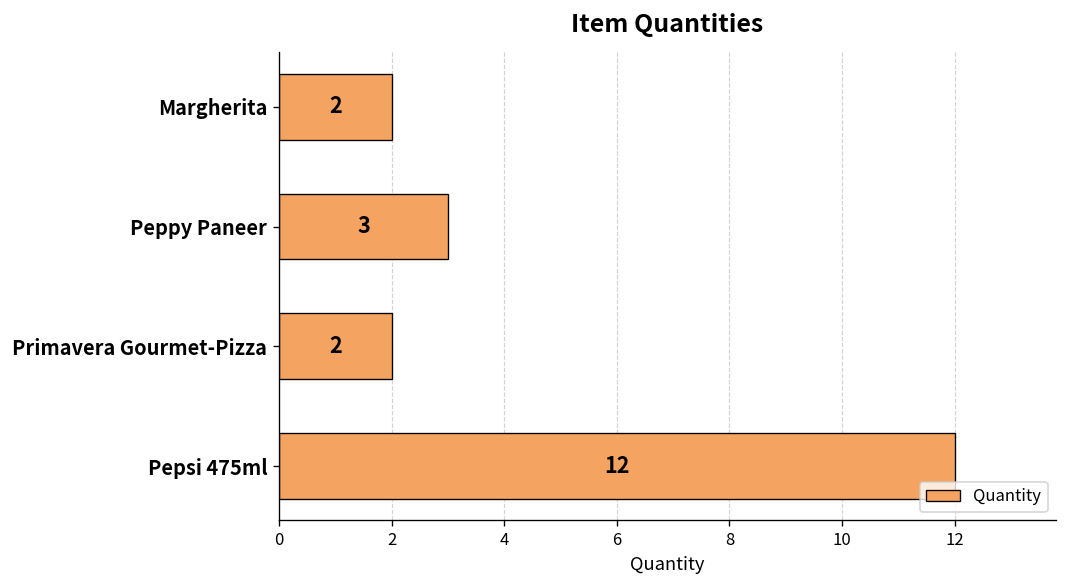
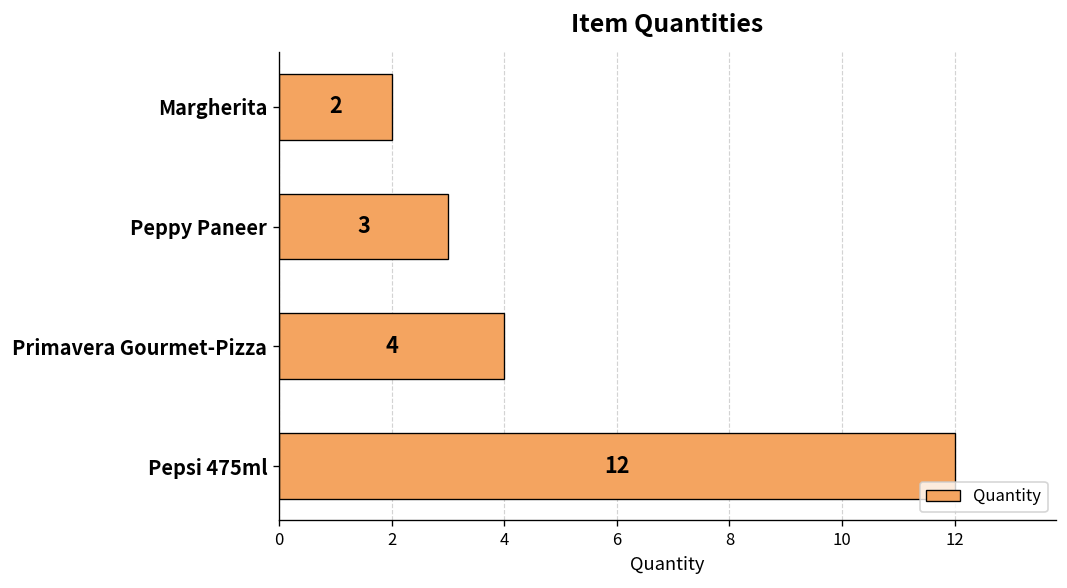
Primavera Gourmet-Pizza: 2 -> 4
